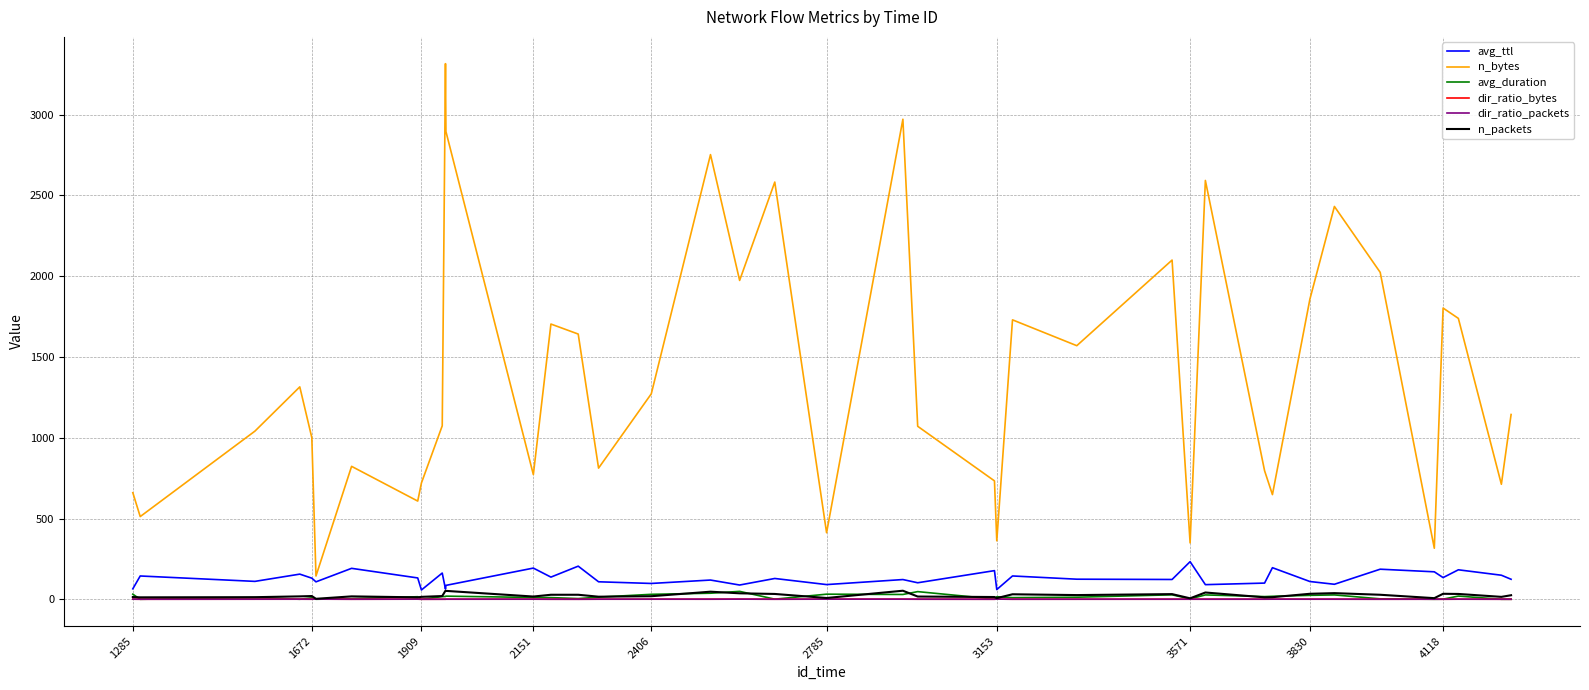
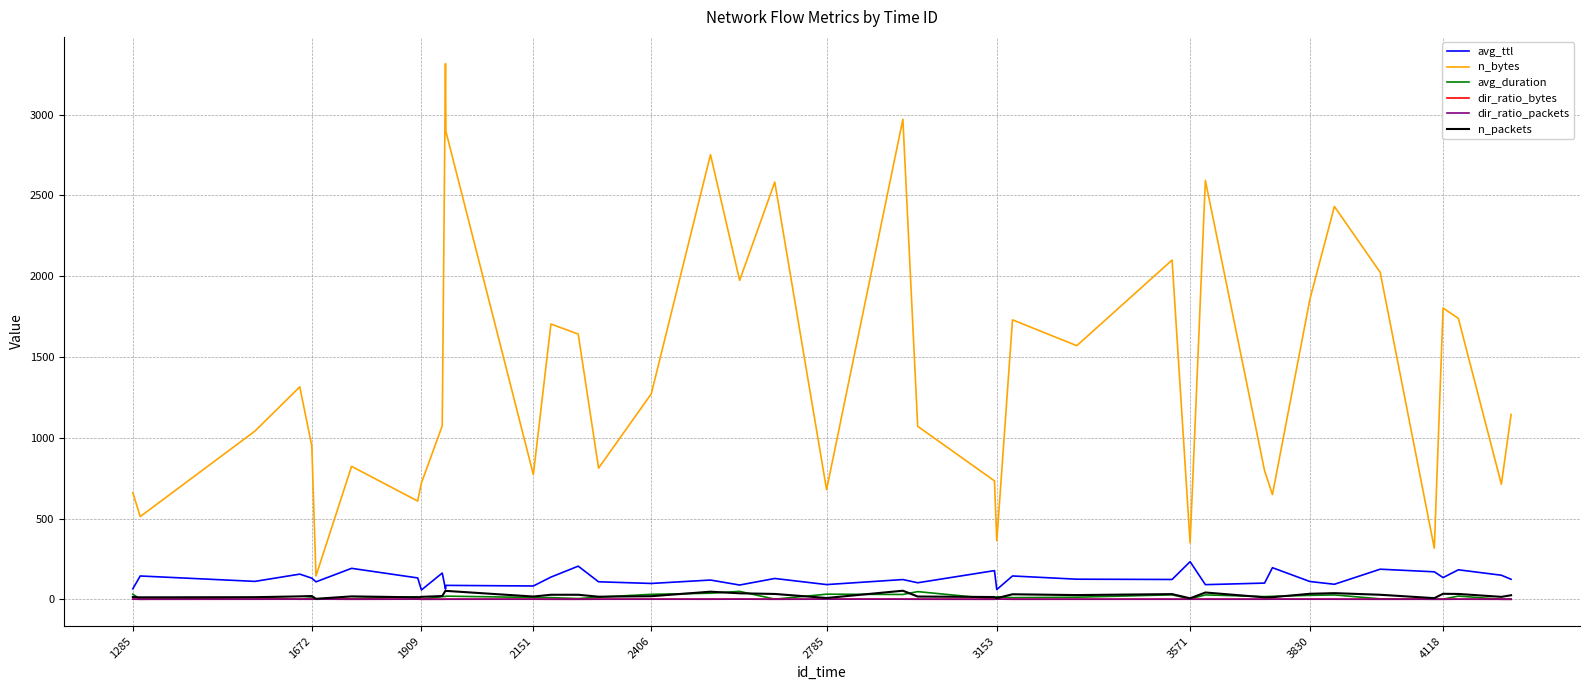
n_bytes, 1672: 1000 -> 950
avg_ttl, 2151: 190 -> 80
n_bytes, 2785: 410 -> 680
